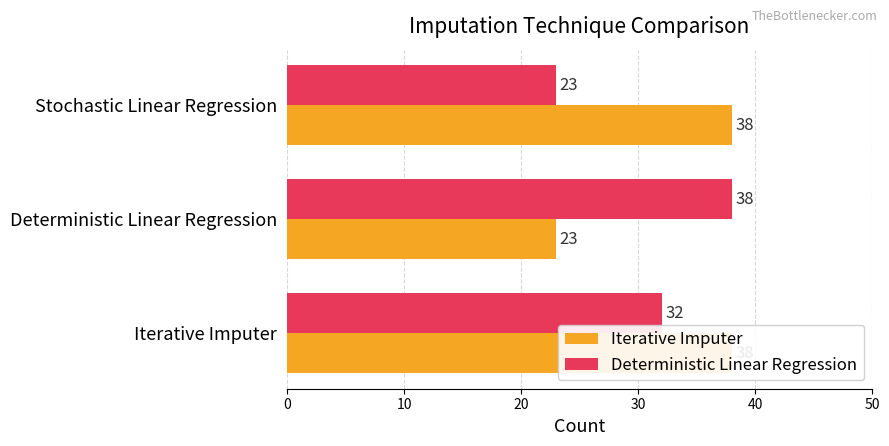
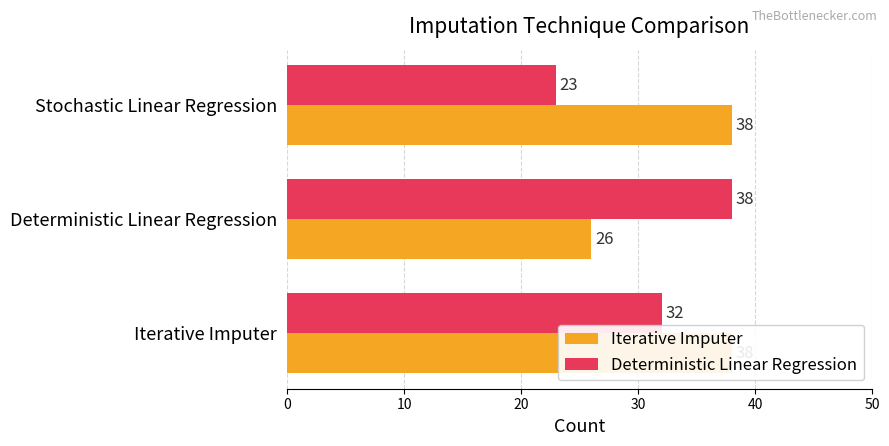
Iterative Imputer, Deterministic Linear Regression: 23 -> 26
